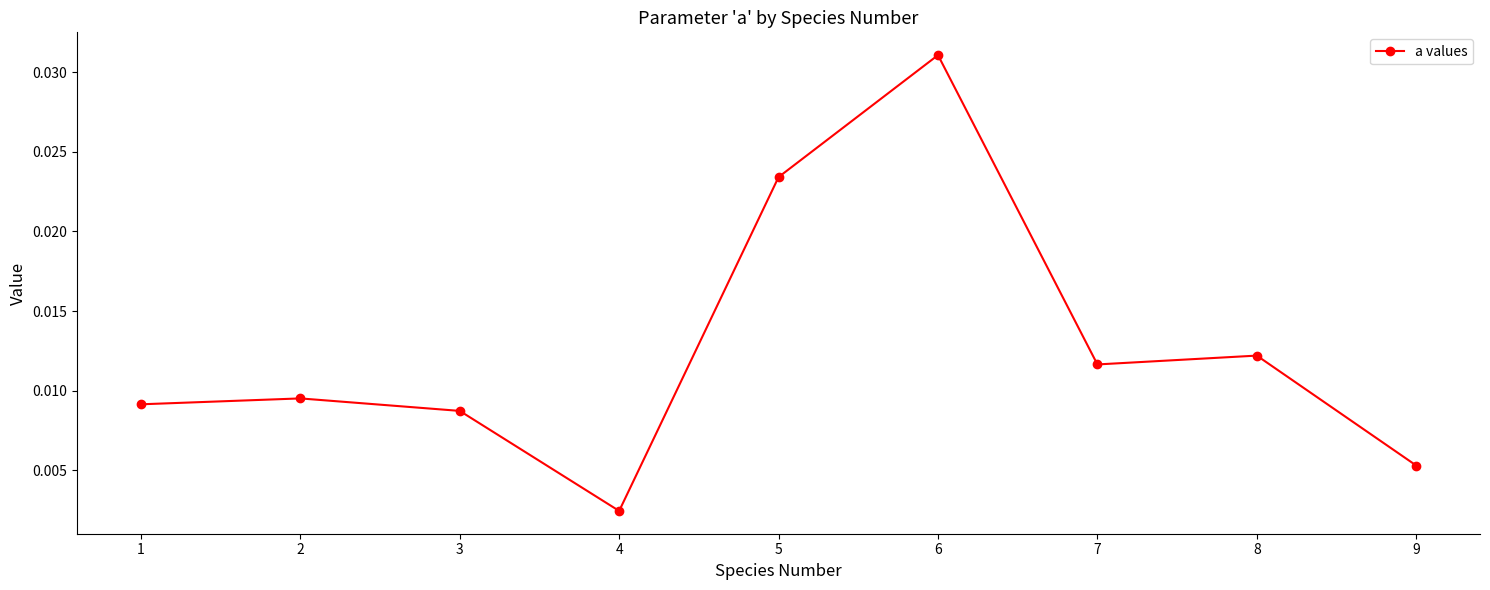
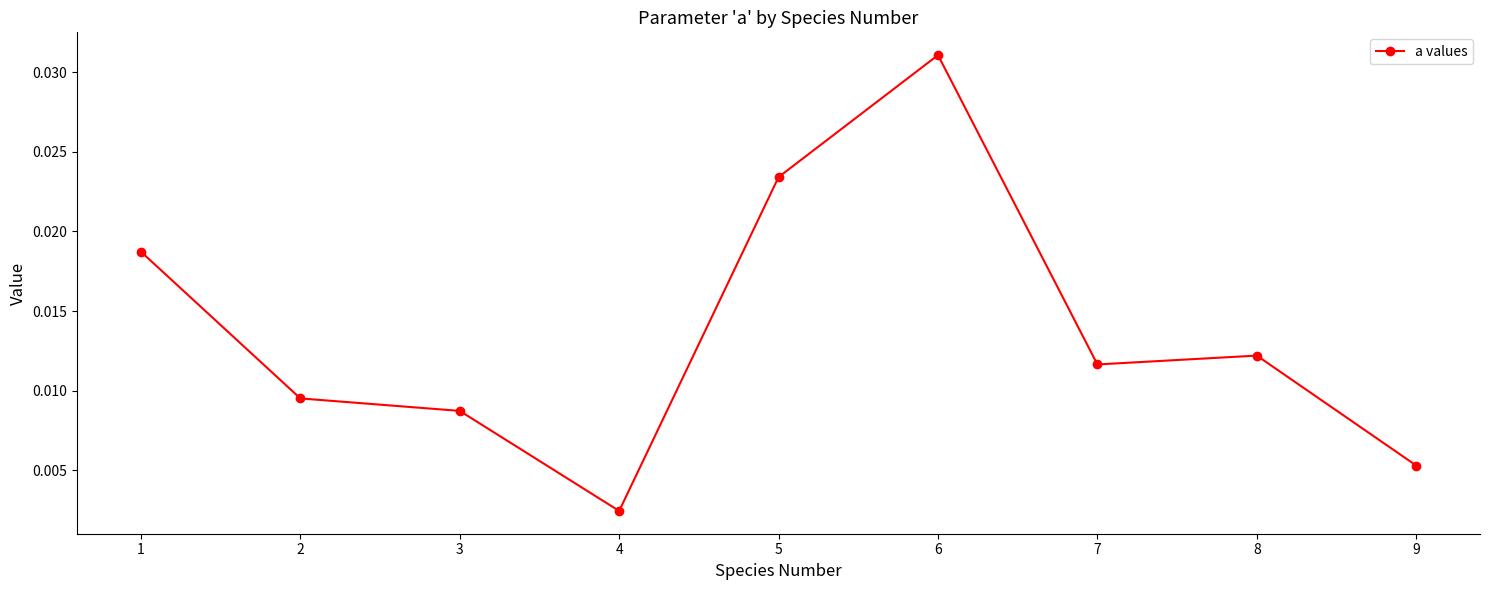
1: 0.0092 -> 0.0187
